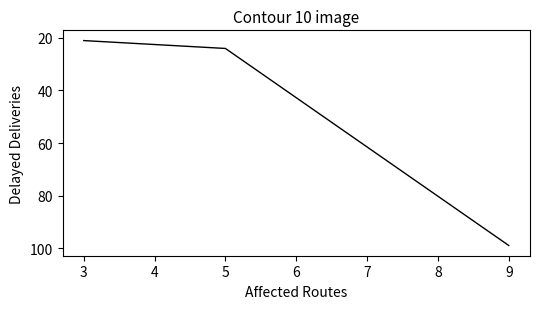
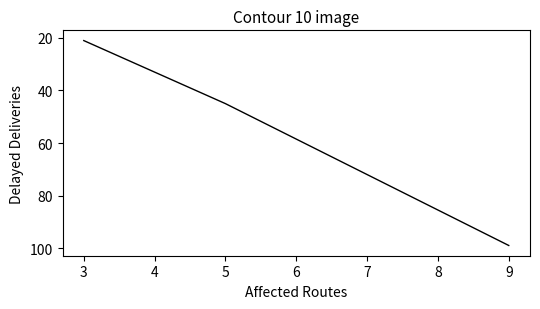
5: 24 -> 45
